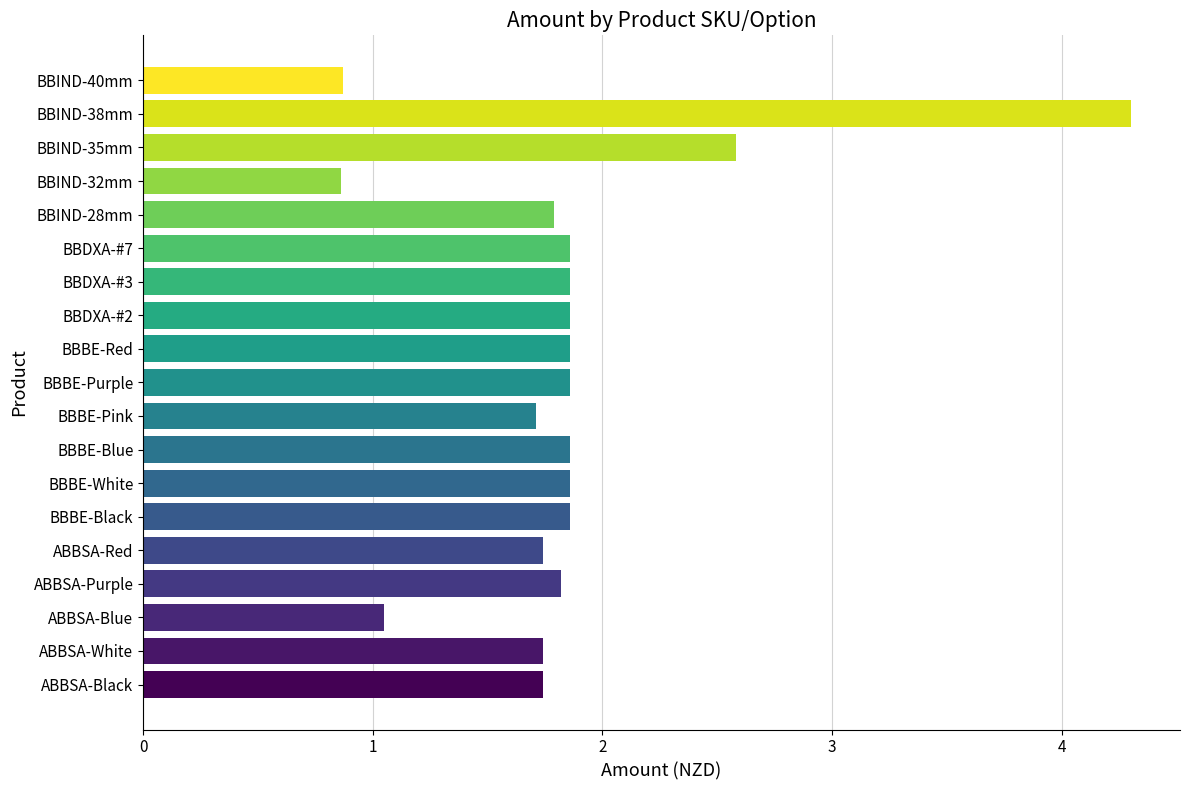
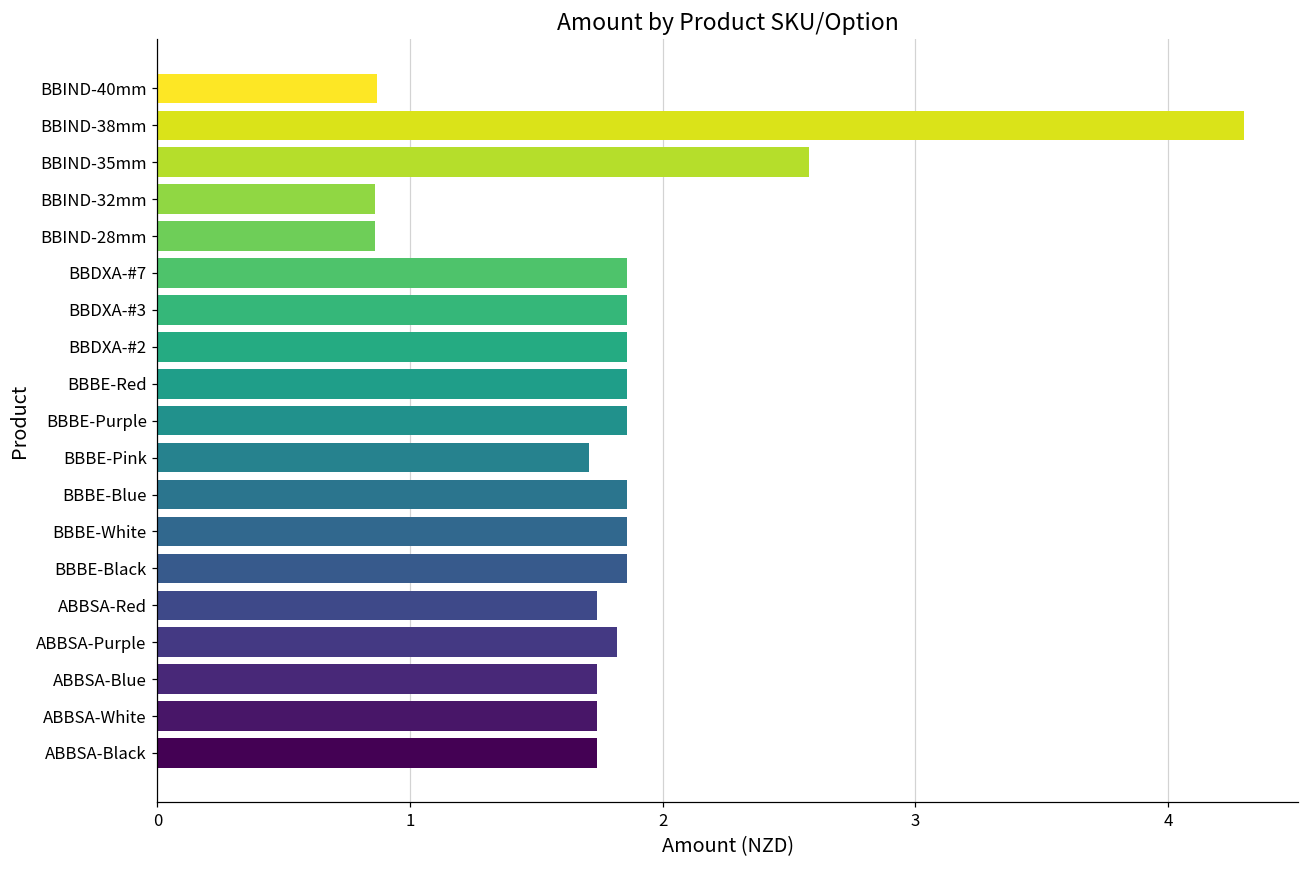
BBIND-28mm: 1.79 -> 0.86
ABBSA-Blue: 1.05 -> 1.74
